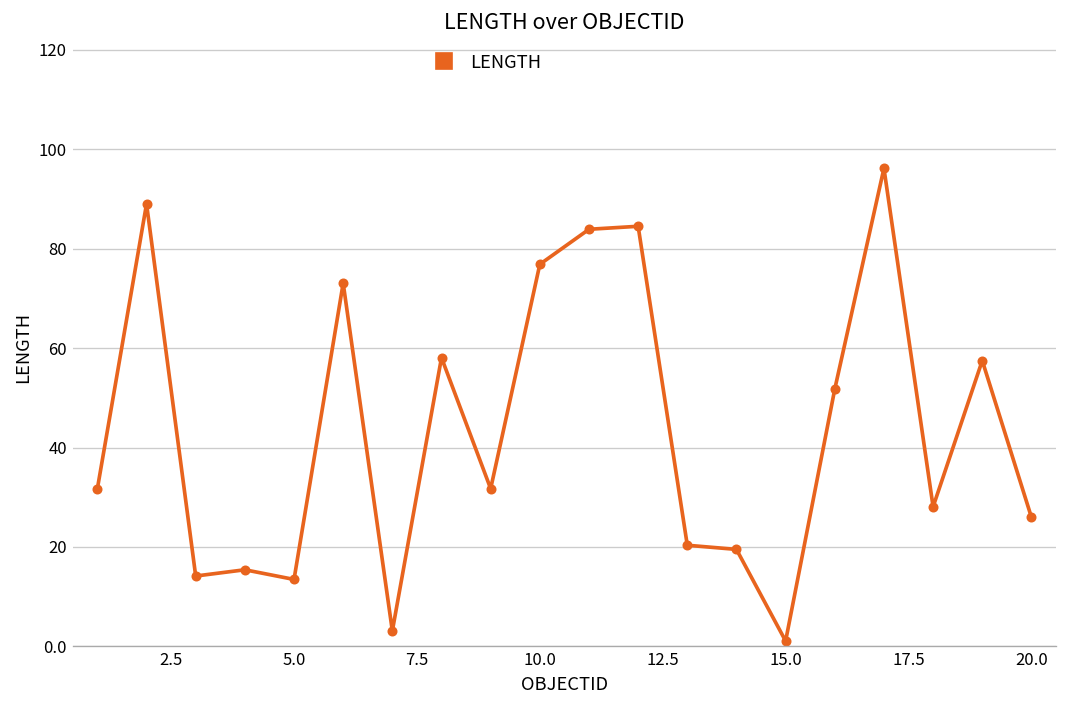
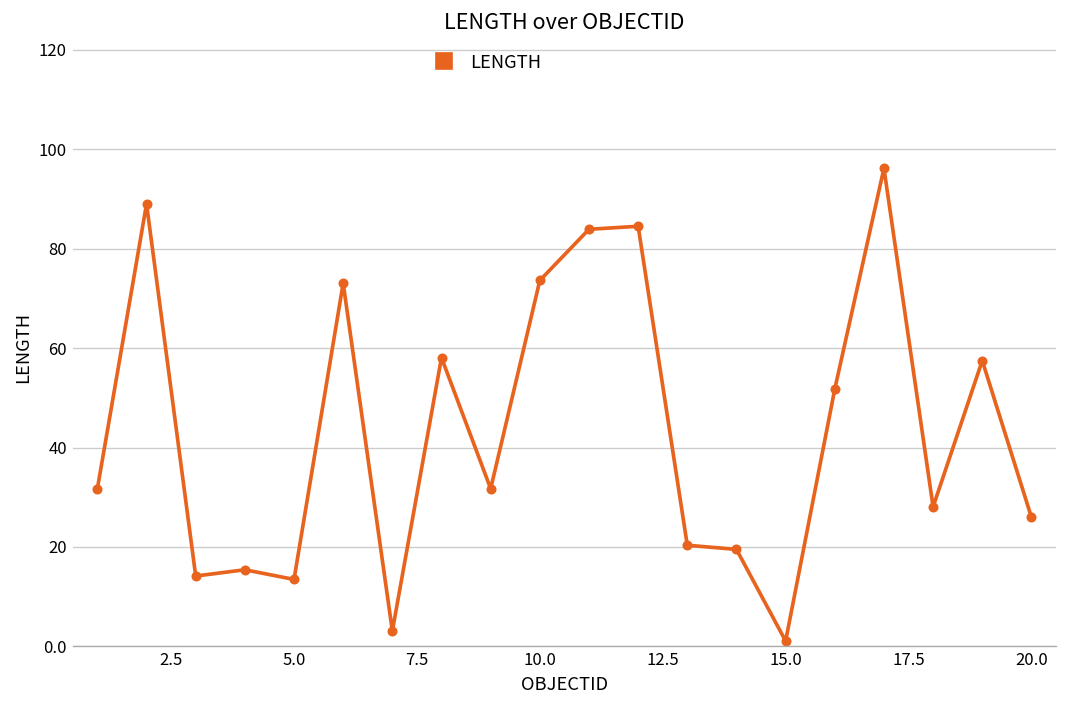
10.0: 77 -> 74
